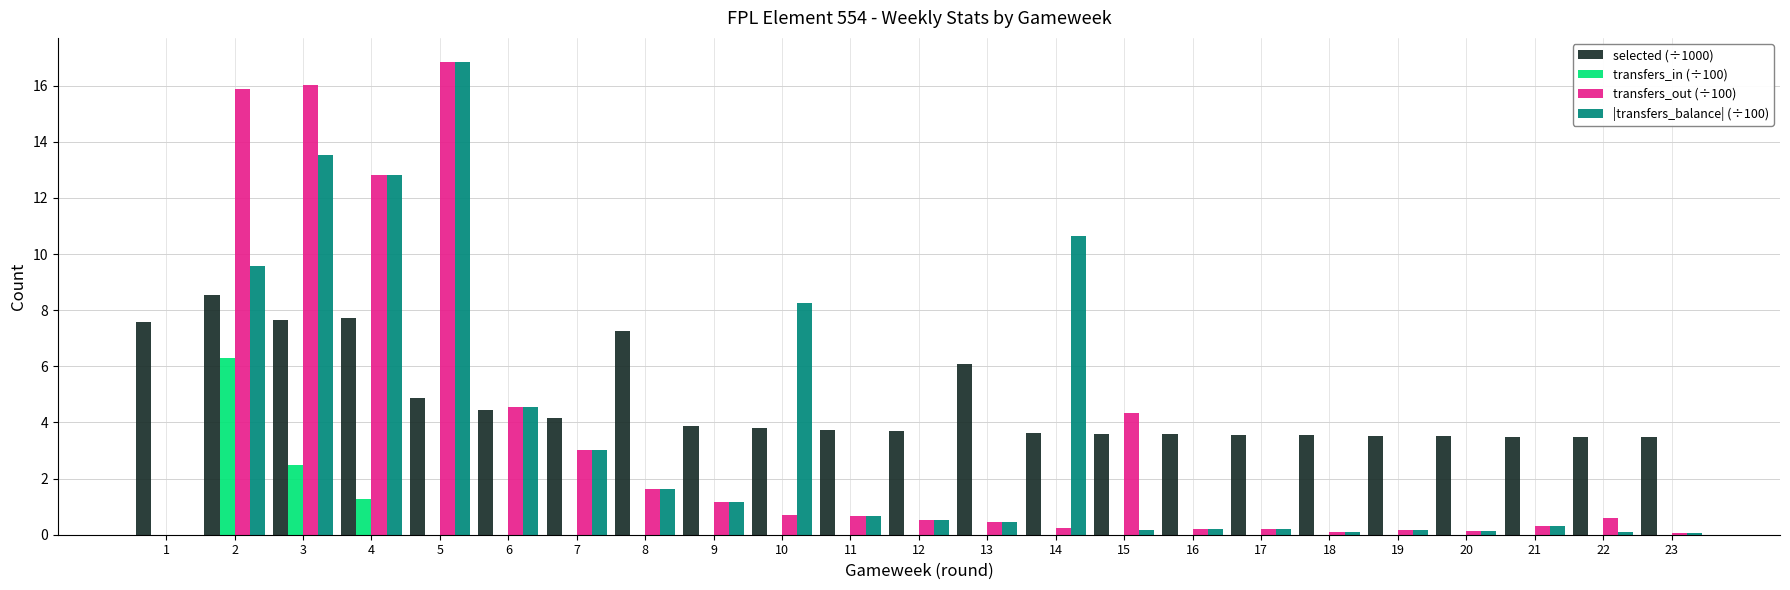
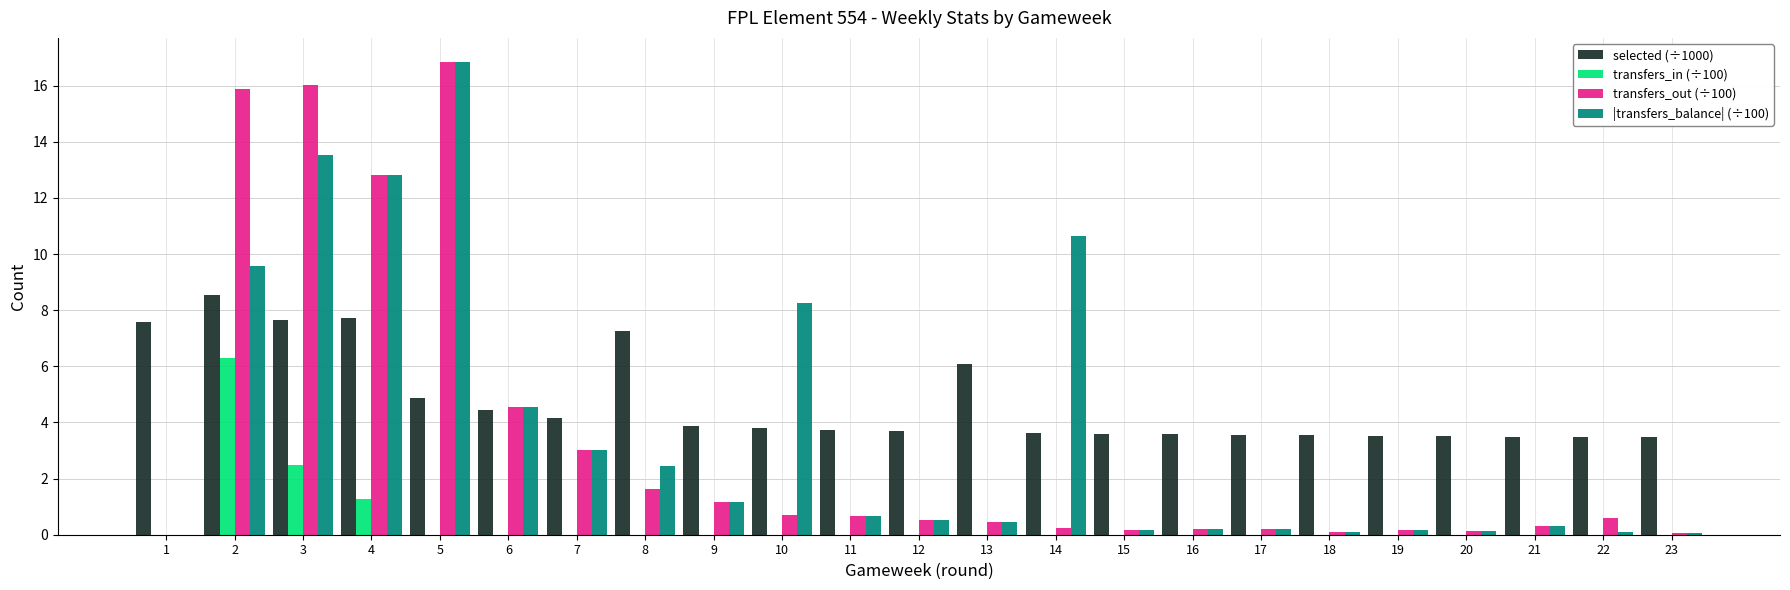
|transfers_balance| (÷100), 8: 1.6 -> 2.4
transfers_out (÷100), 15: 4.3 -> 0.2
